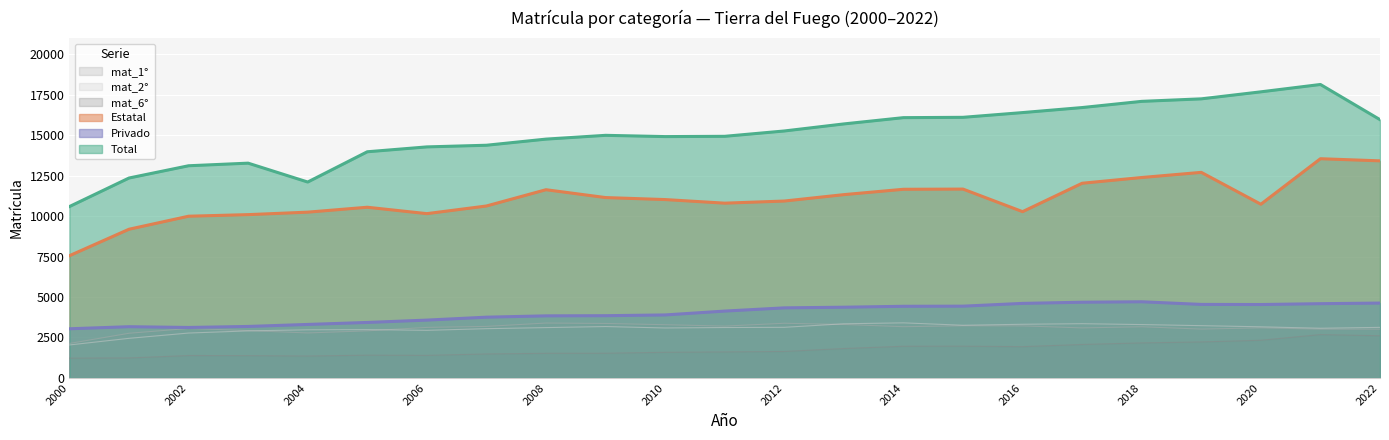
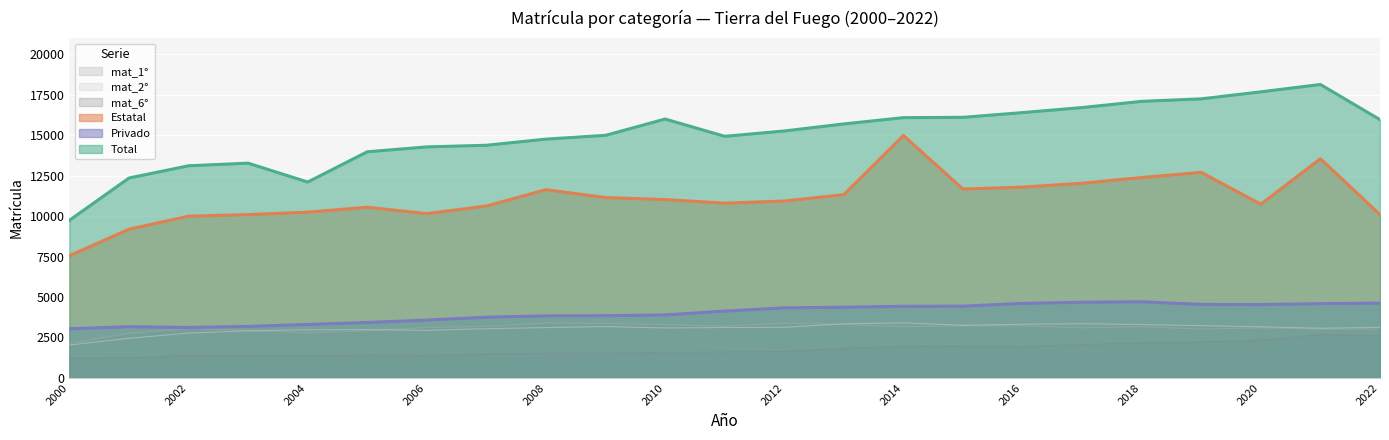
Total, 2000: 10600 -> 9700
Total, 2010: 14900 -> 16000
Estatal, 2014: 11700 -> 15000
Estatal, 2016: 10300 -> 11800
Estatal, 2022: 13400 -> 10100
